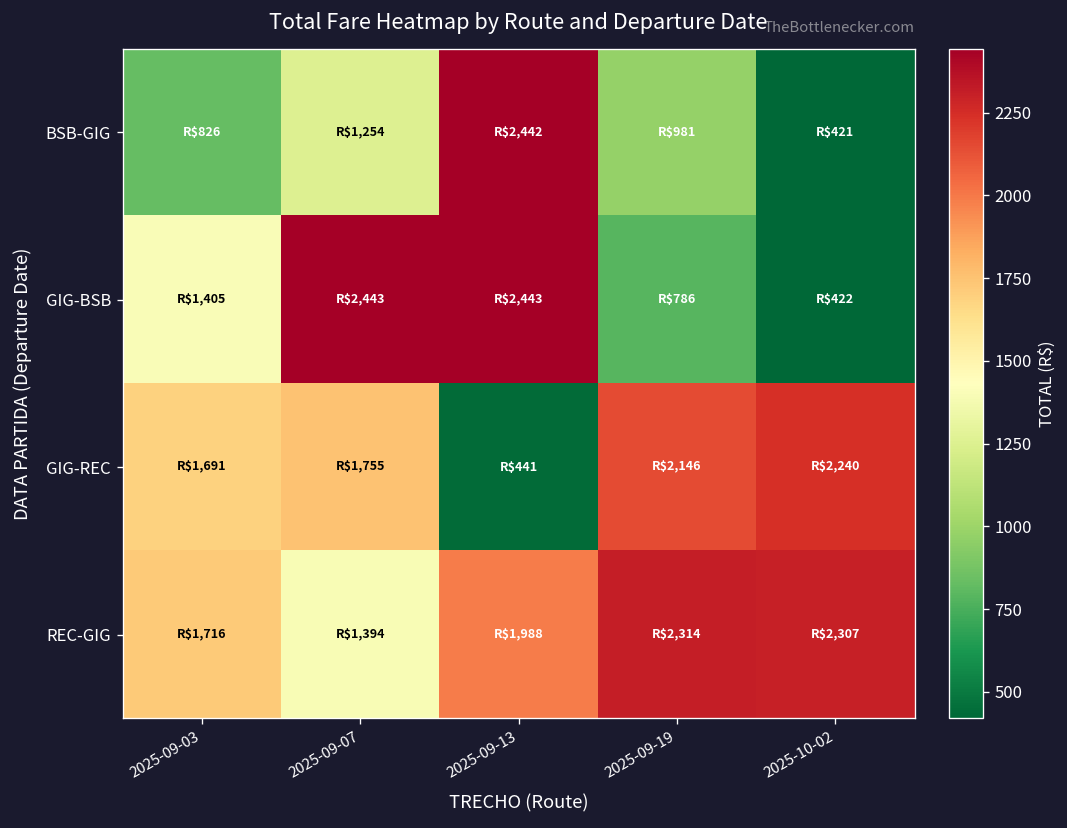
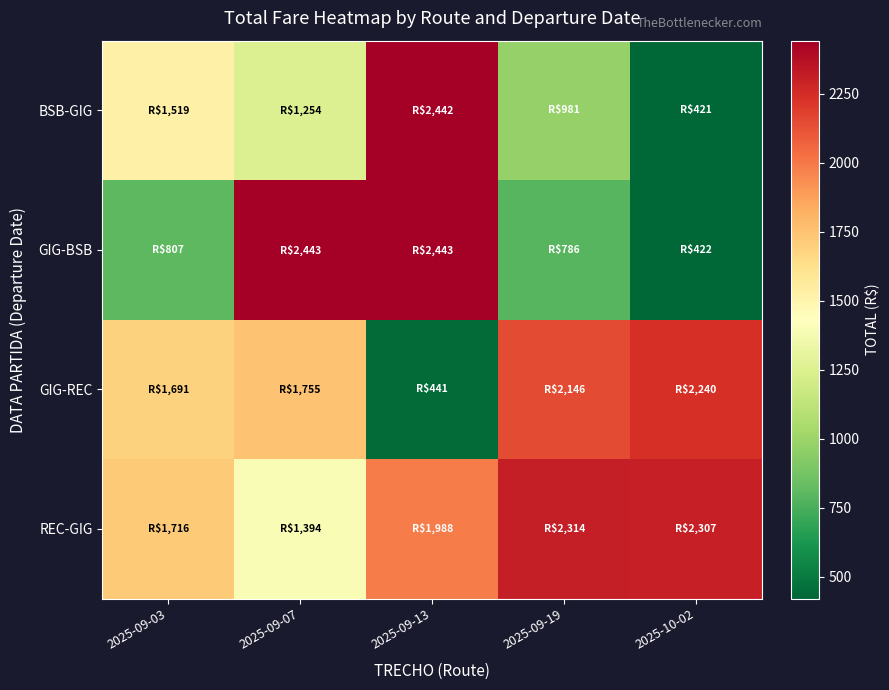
BSB-GIG, 2025-09-03: $826 -> $1,519
GIG-BSB, 2025-09-03: $1,405 -> $807
